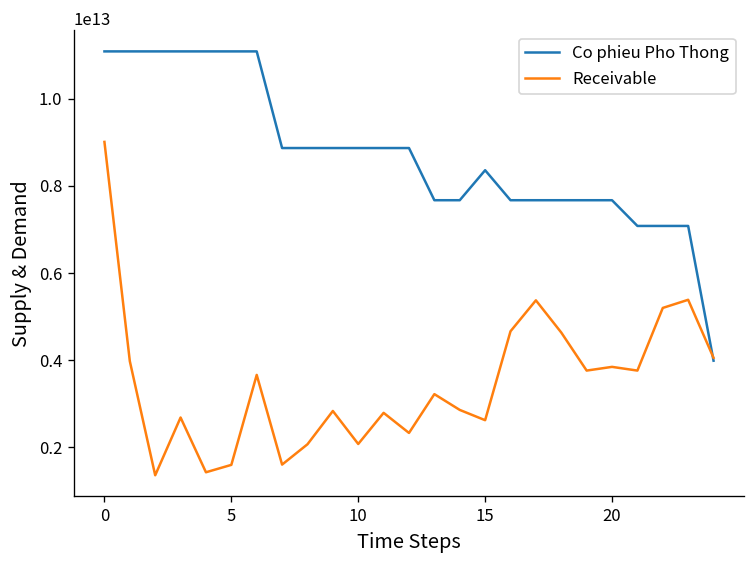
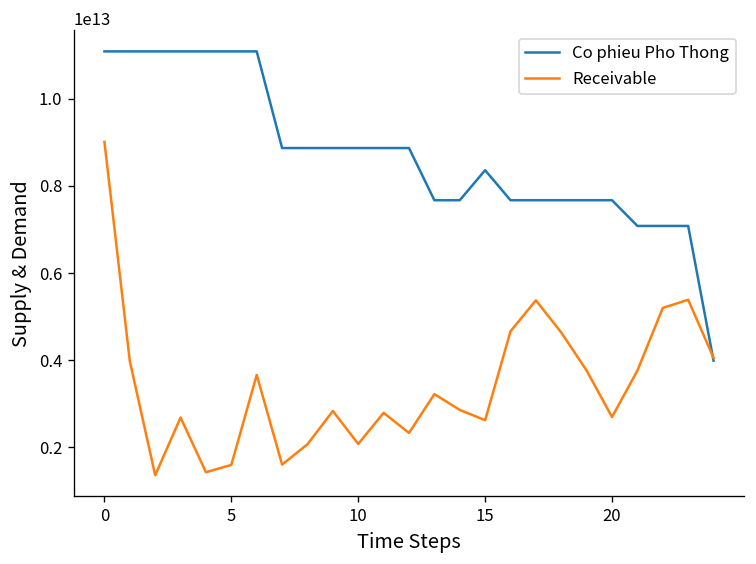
Receivable, 20: 3800000000000 -> 2700000000000
